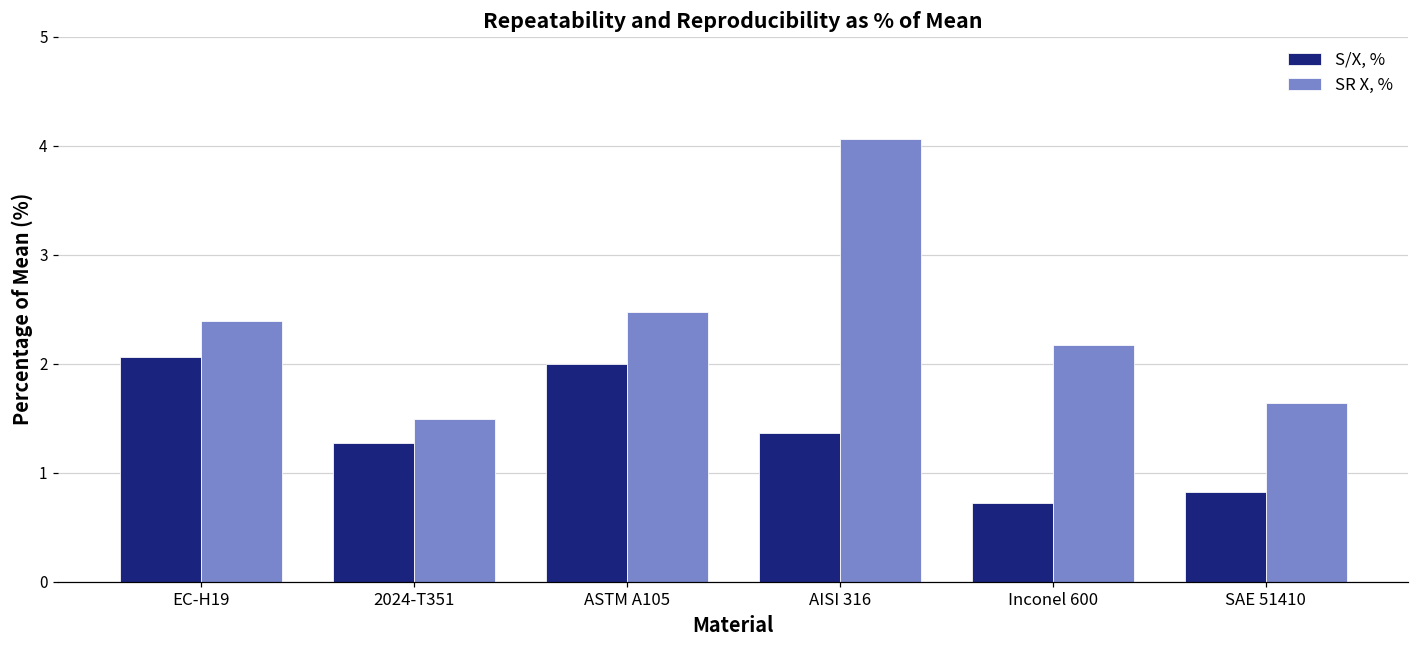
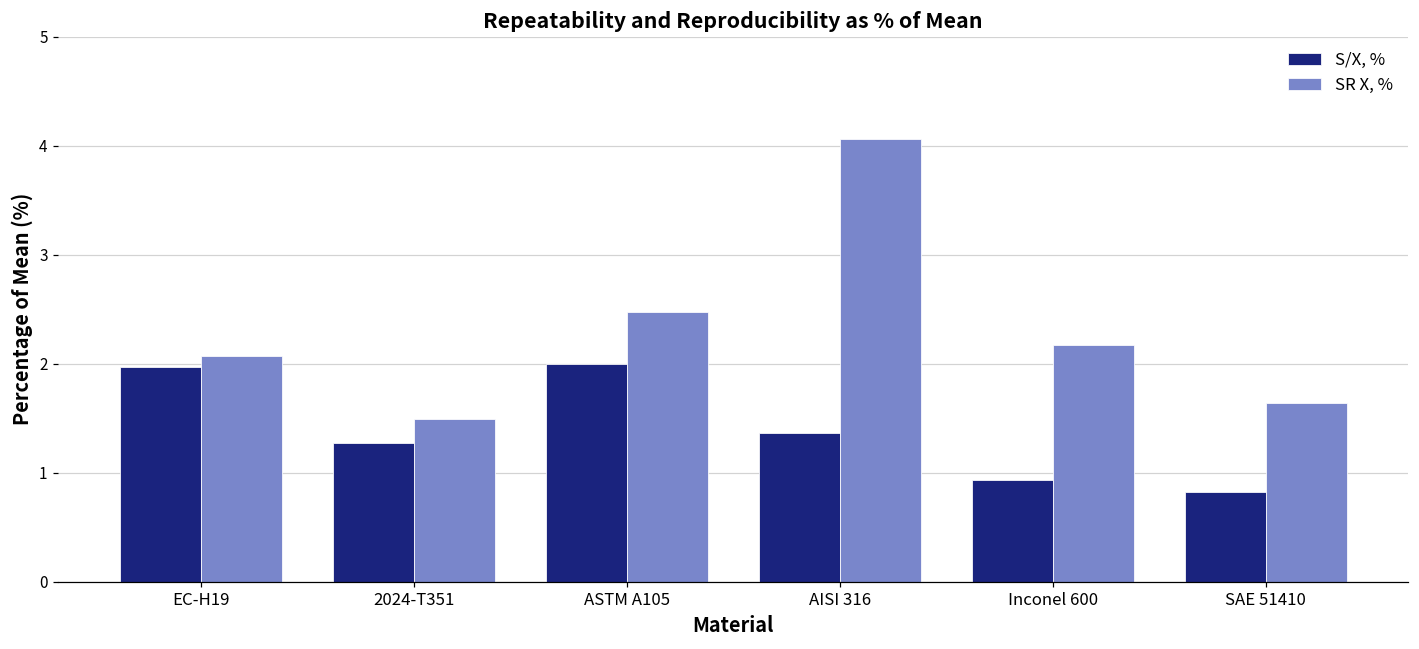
S/X, %, EC-H19: 2.1 -> 2.0
SR X, %, EC-H19: 2.4 -> 2.1
S/X, %, Inconel 600: 0.7 -> 0.9
